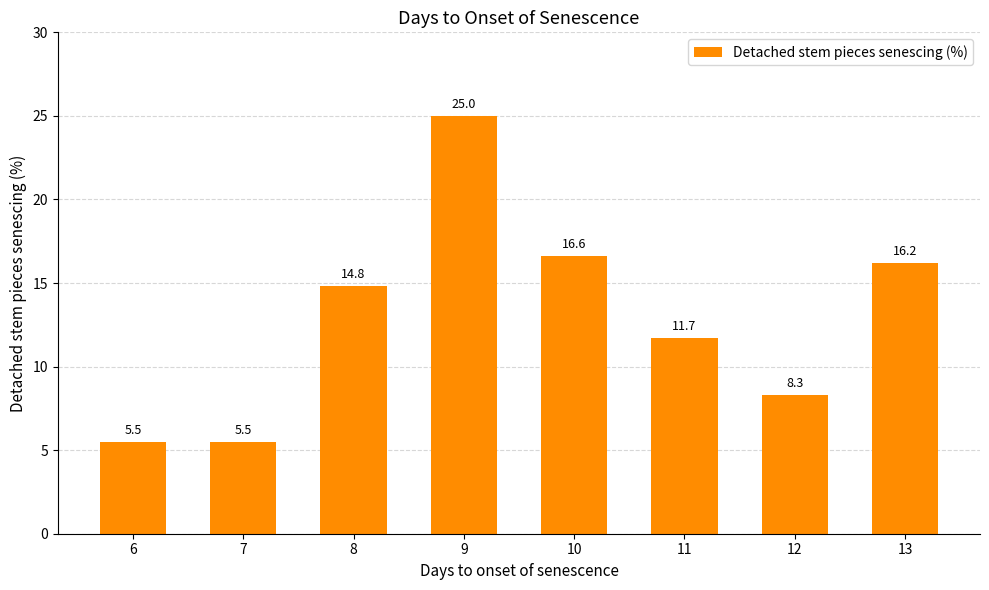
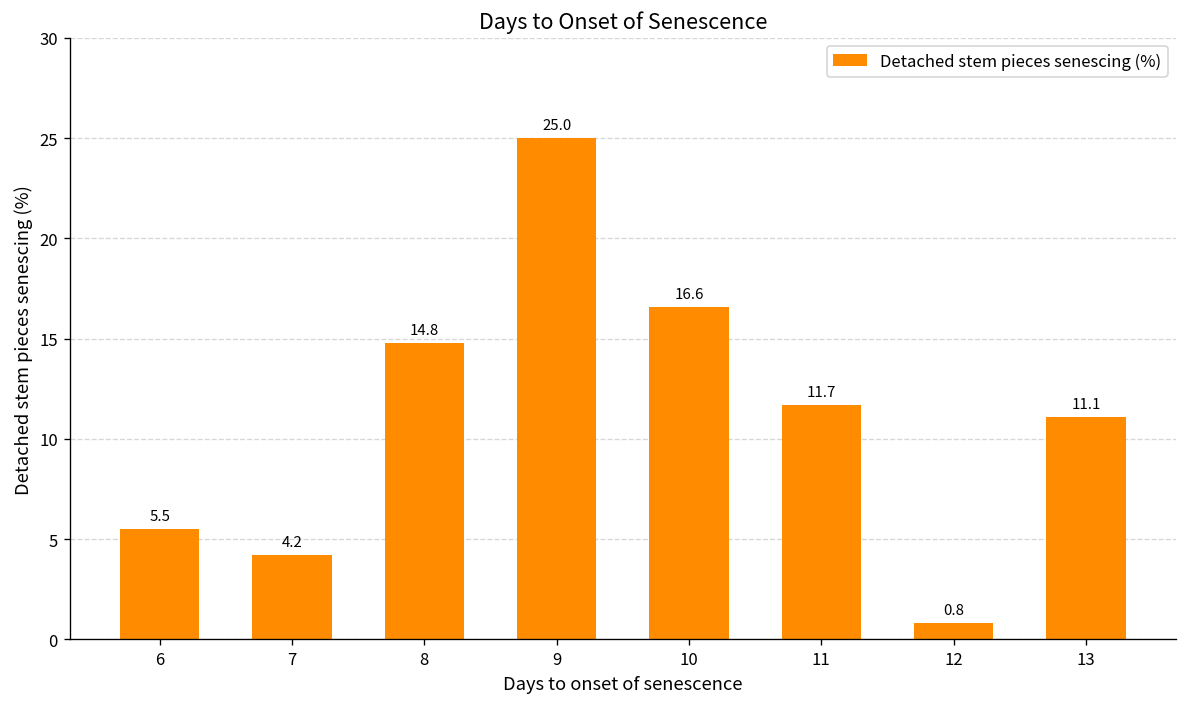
7: 5.5 -> 4.2
12: 8.3 -> 0.8
13: 16.2 -> 11.1
